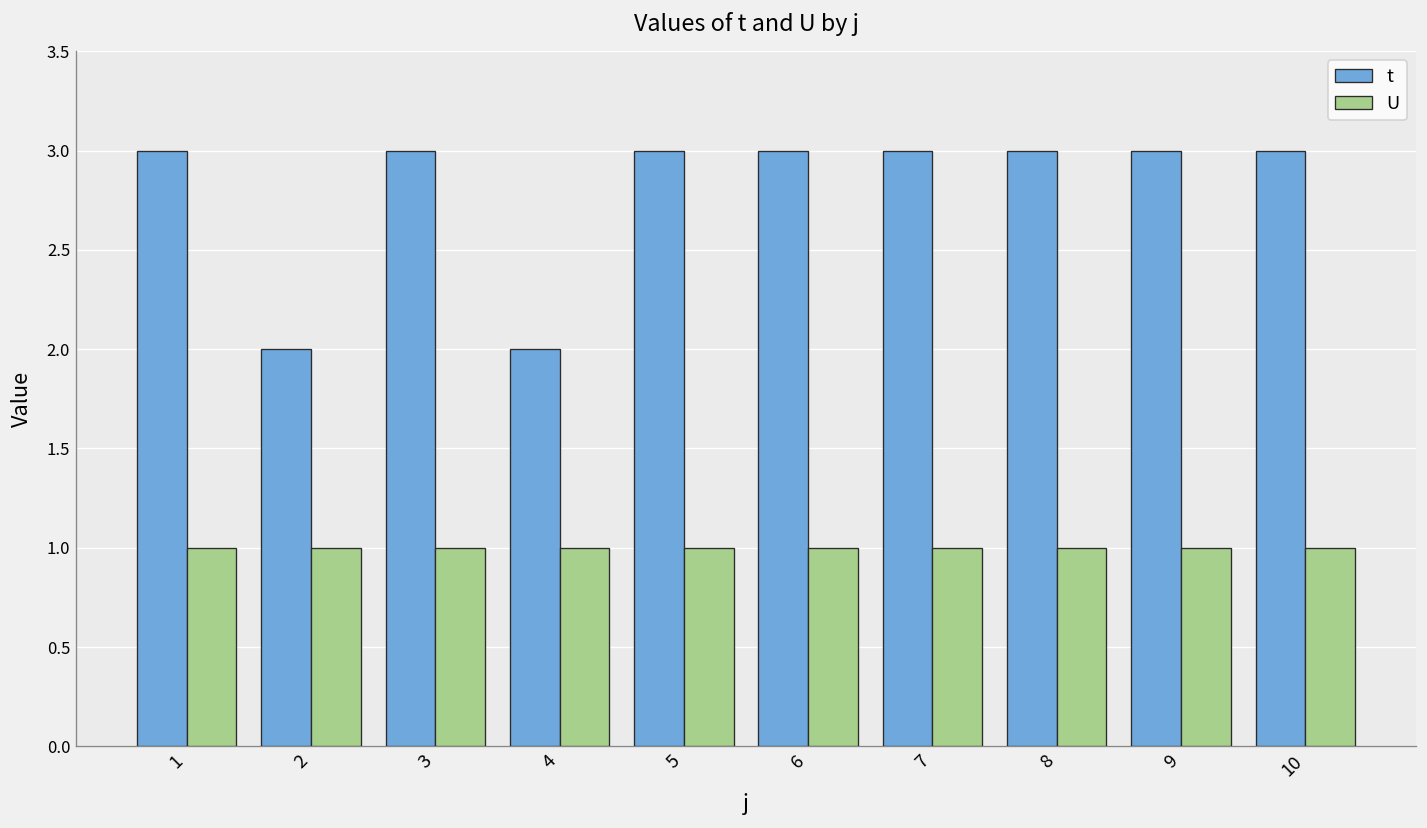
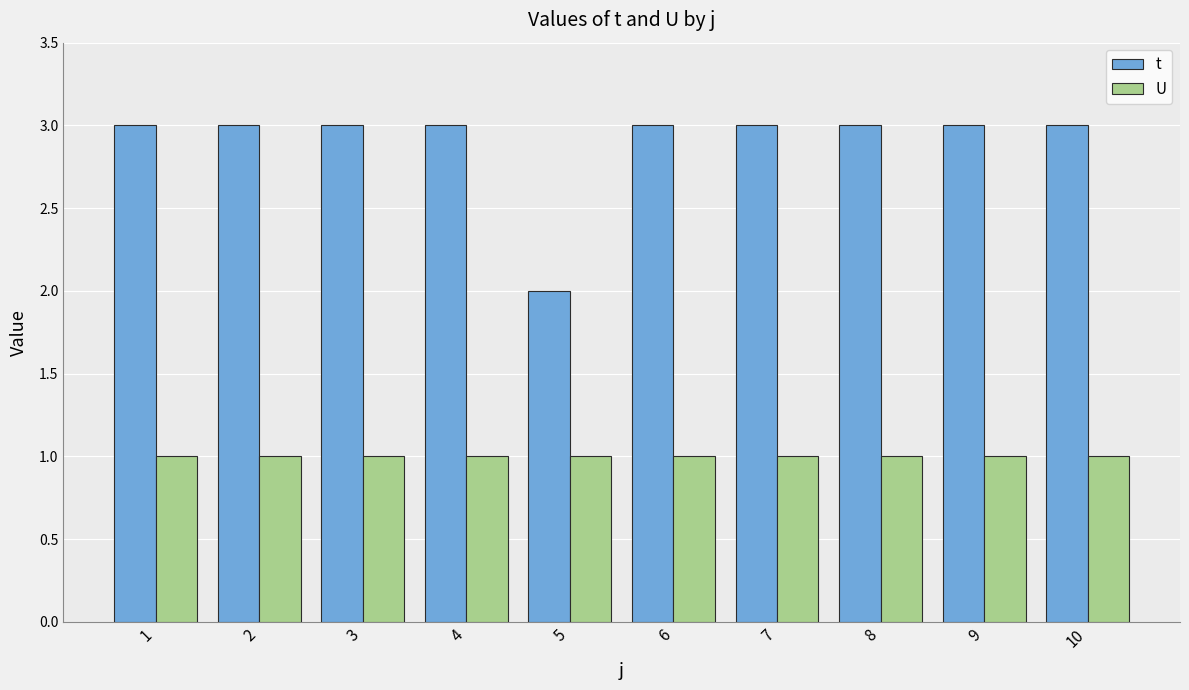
t, 2: 2 -> 3
t, 4: 2 -> 3
t, 5: 3 -> 2
